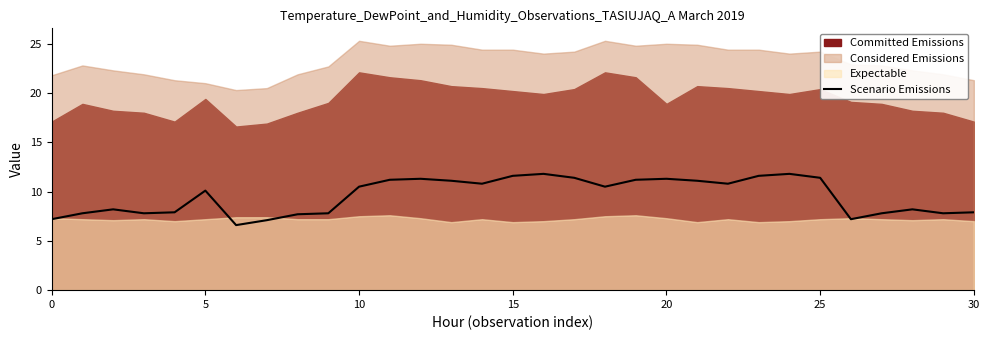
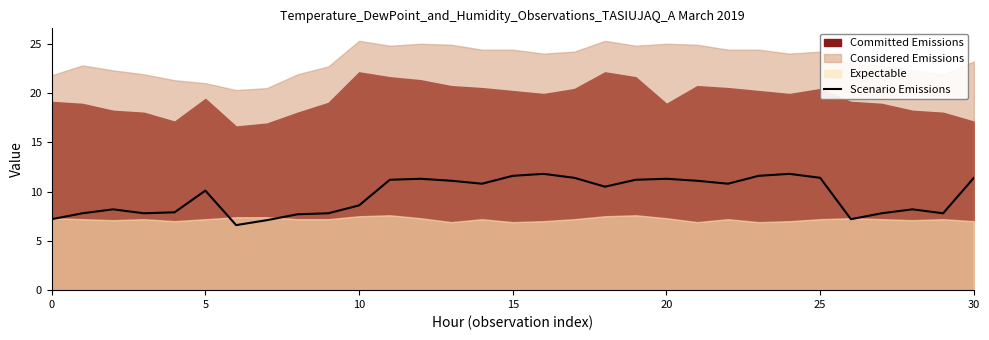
Committed Emissions, 0: 17 -> 19
Scenario Emissions, 10: 10 -> 9
Scenario Emissions, 30: 8 -> 11
Considered Emissions, 30: 21 -> 23
